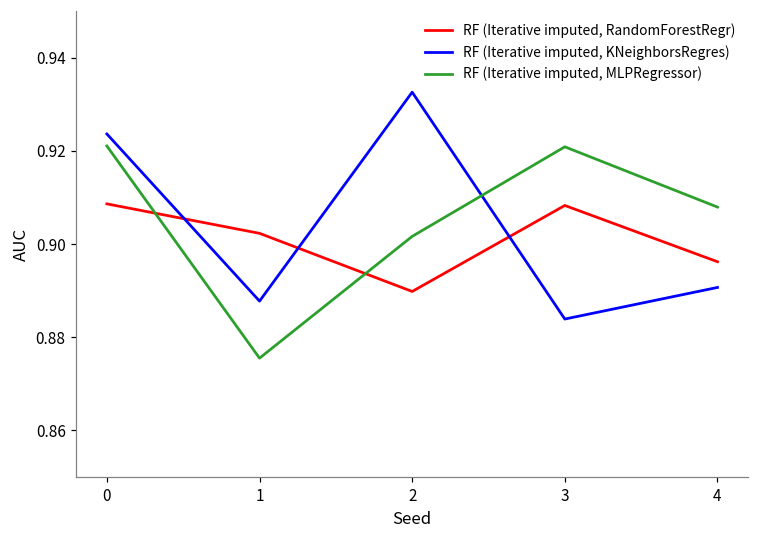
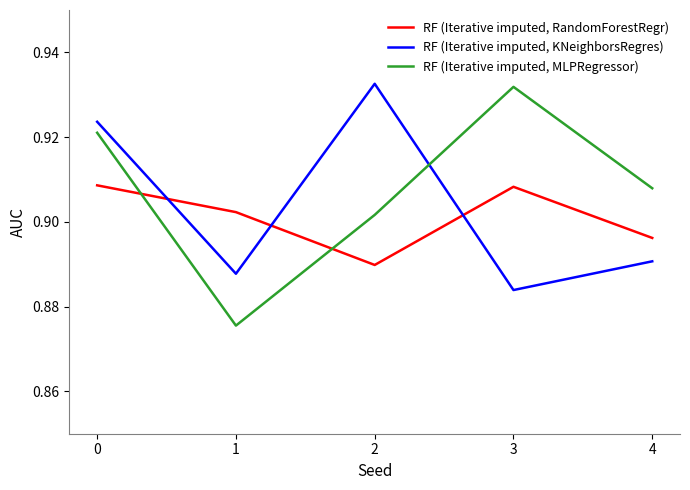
RF (Iterative imputed, MLPRegressor), 3: 0.921 -> 0.932
